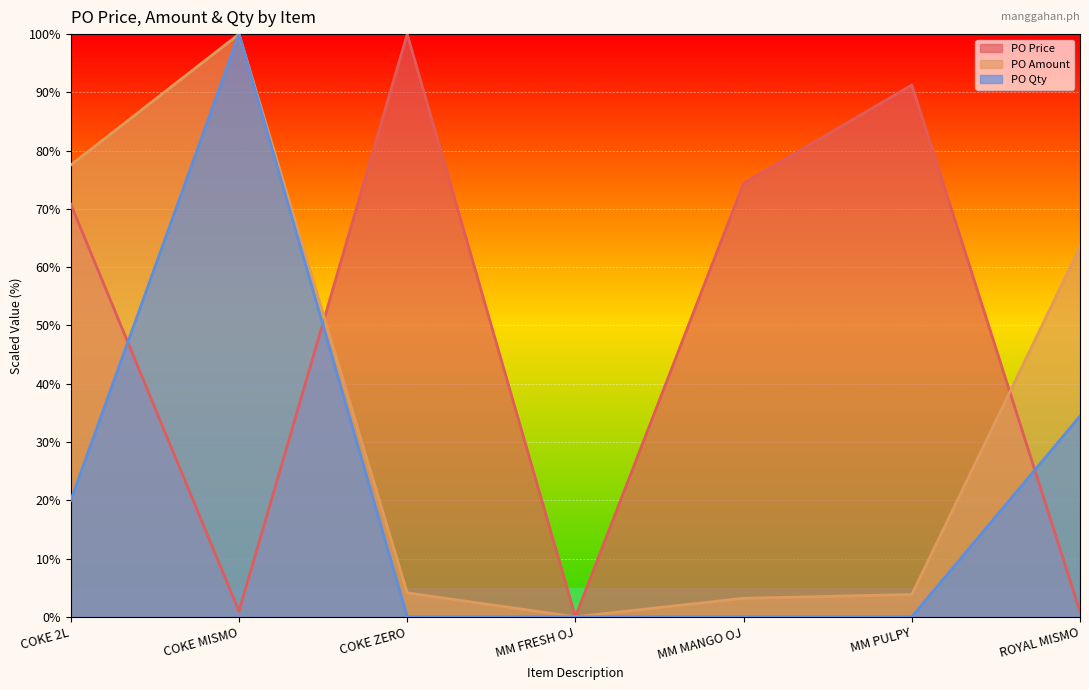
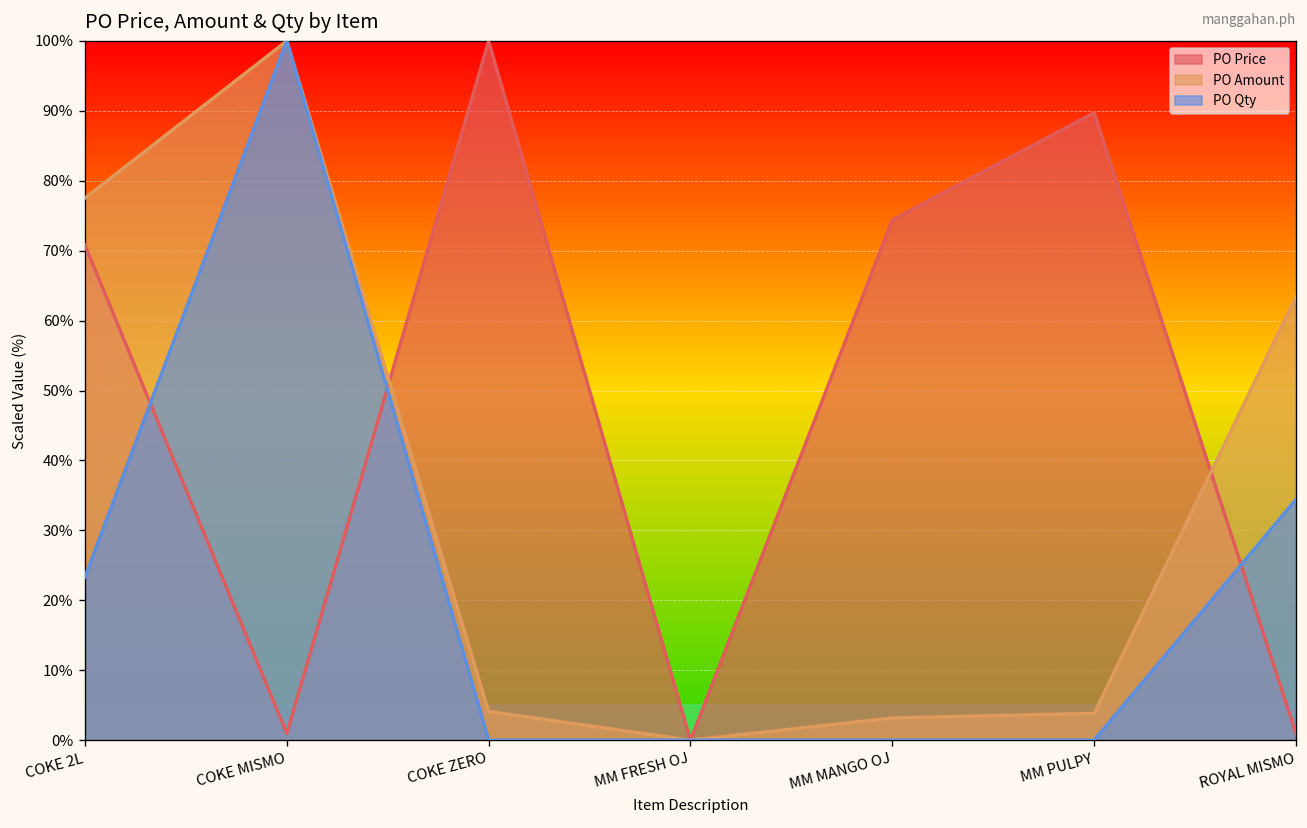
PO Qty, COKE 2L: 20% -> 23%
PO Price, MM PULPY: 91% -> 90%
